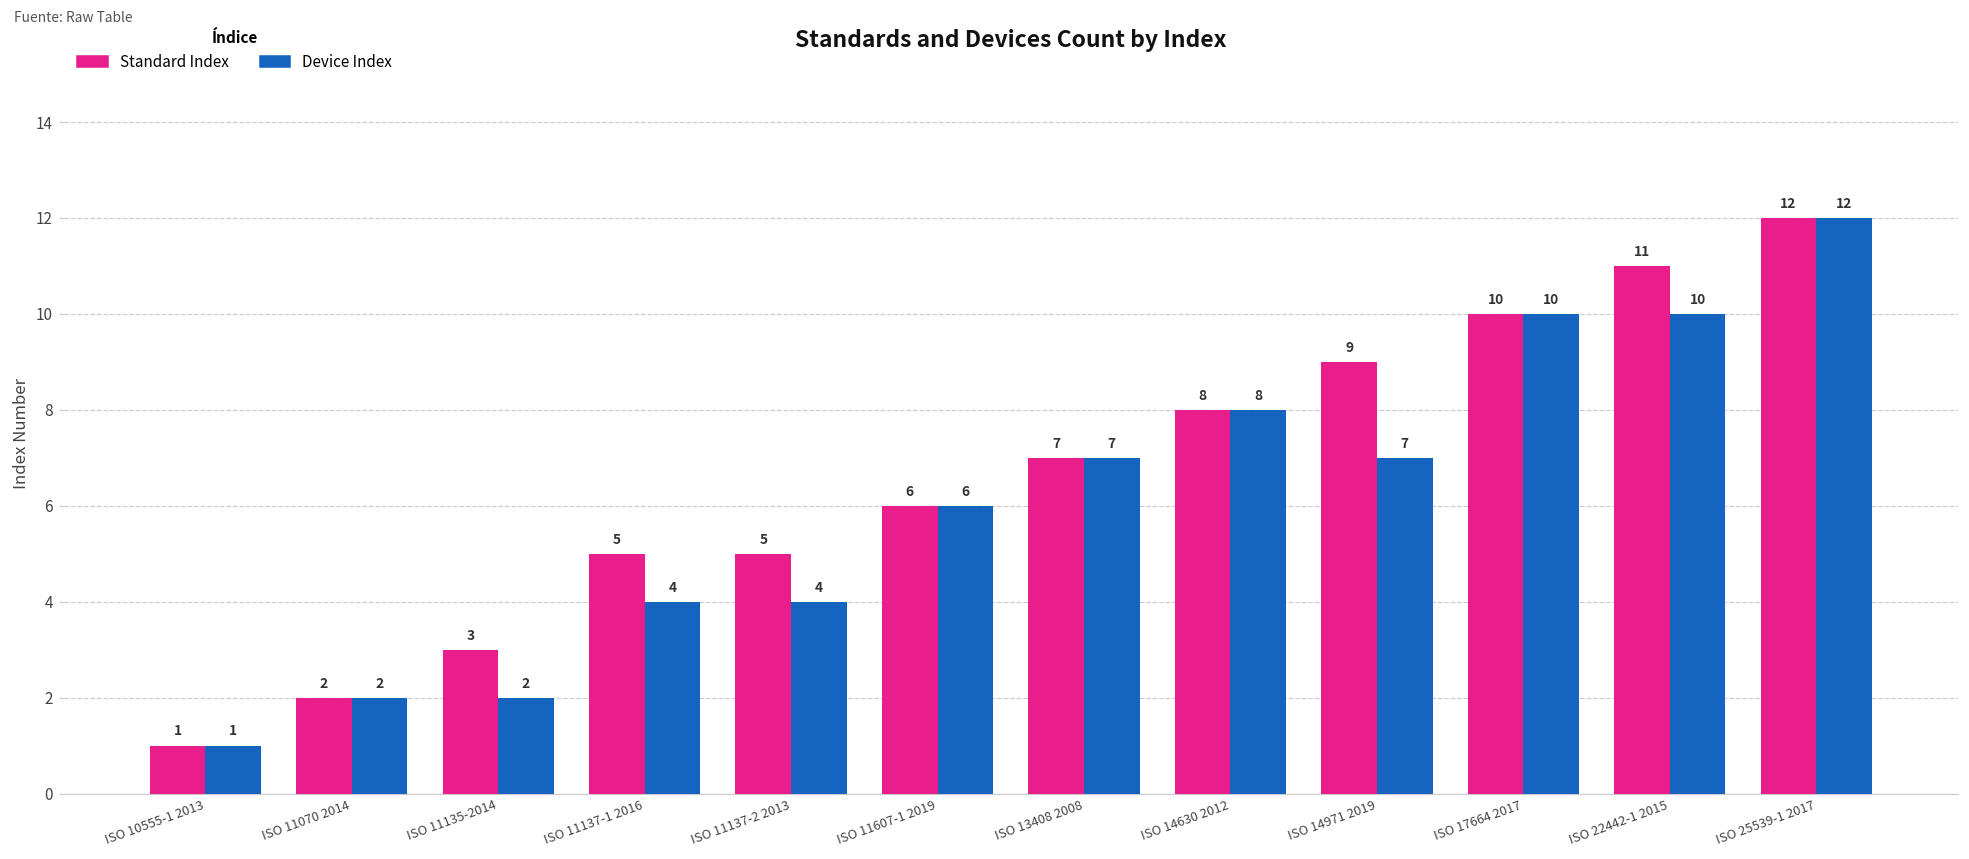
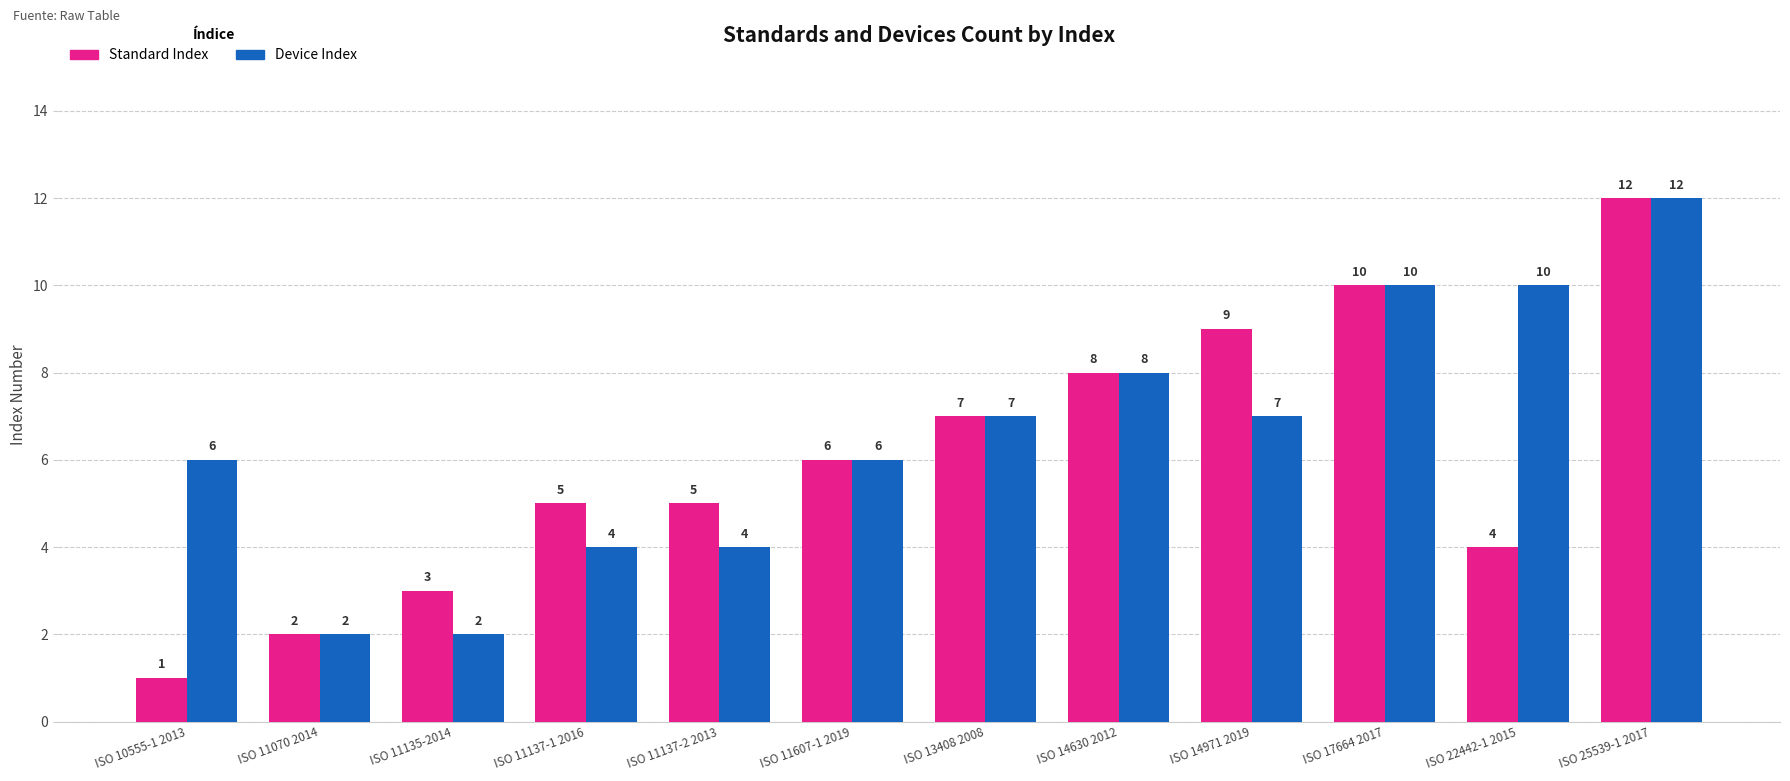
Device Index, ISO 10555-1 2013: 1 -> 6
Standard Index, ISO 22442-1 2015: 11 -> 4
